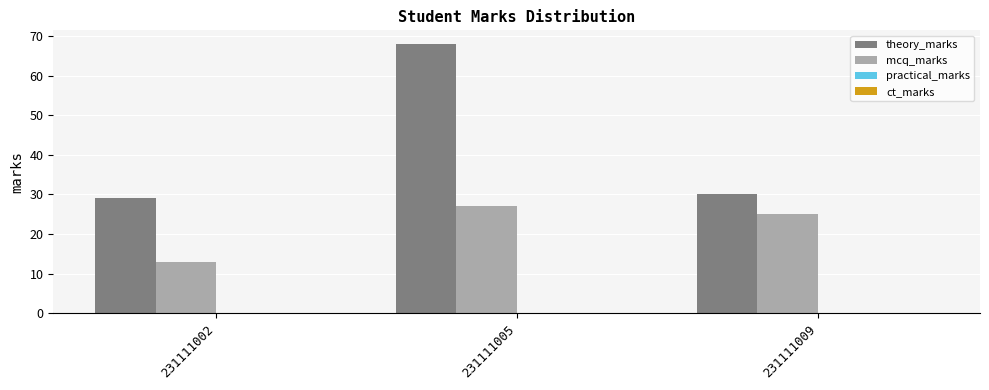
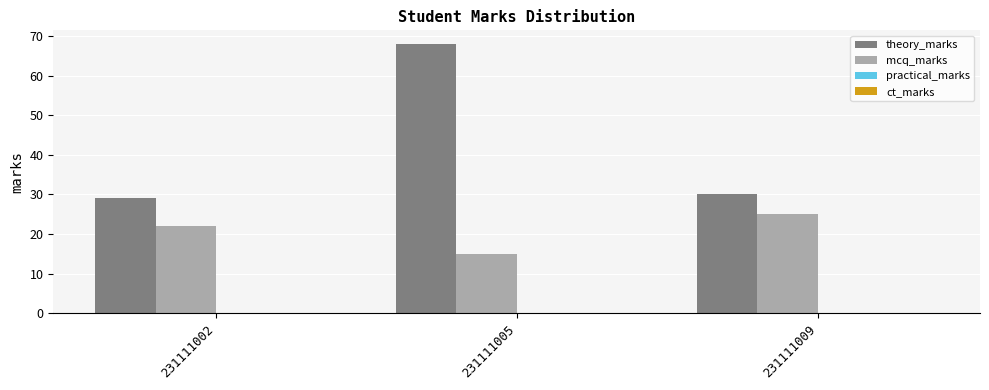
mcq_marks, 231111002: 13 -> 22
mcq_marks, 231111005: 27 -> 15
